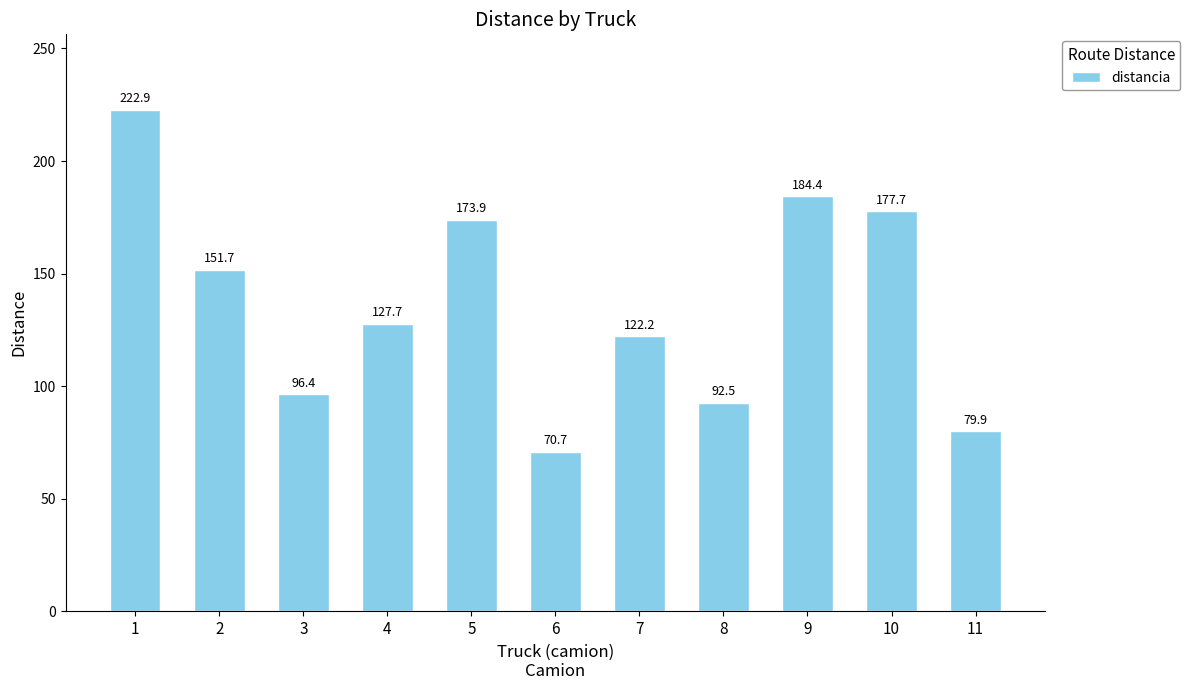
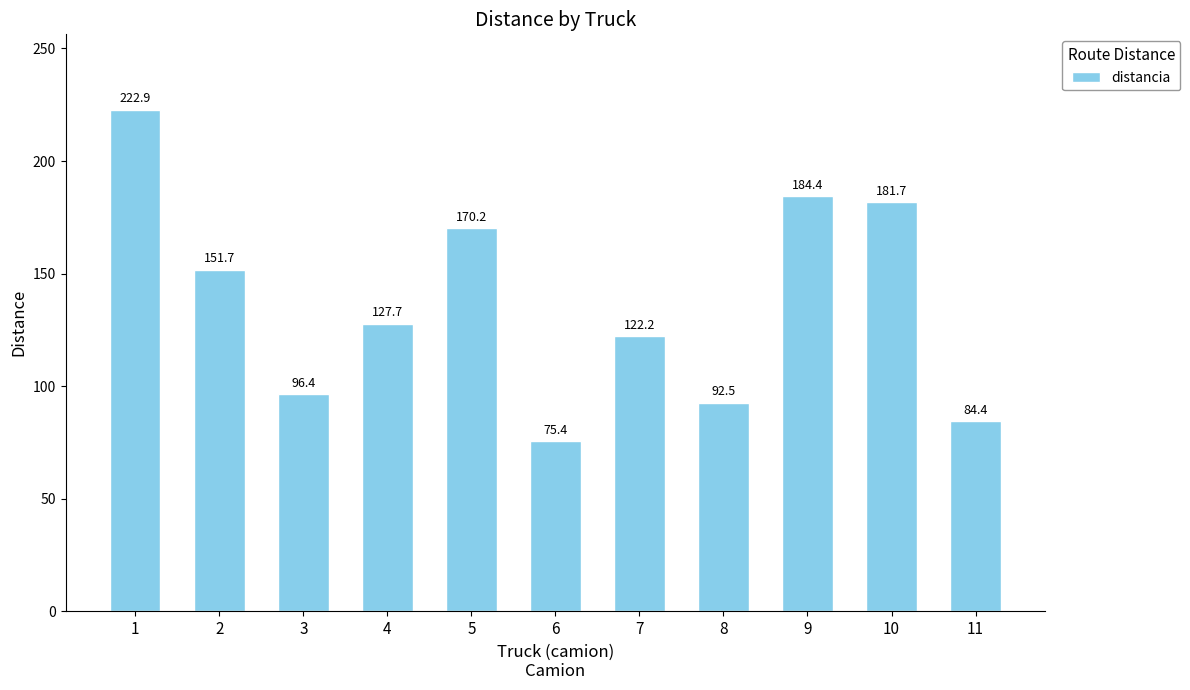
5: 173.9 -> 170.2
6: 70.7 -> 75.4
10: 177.7 -> 181.7
11: 79.9 -> 84.4
